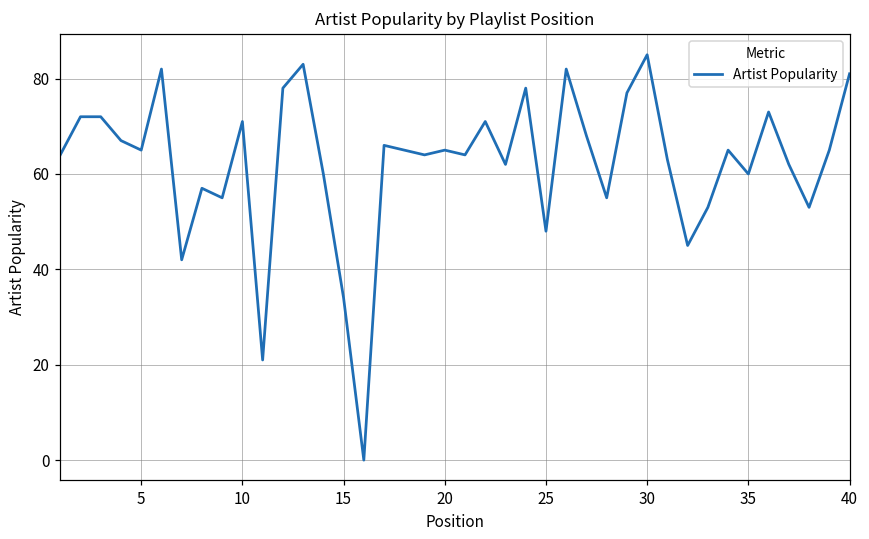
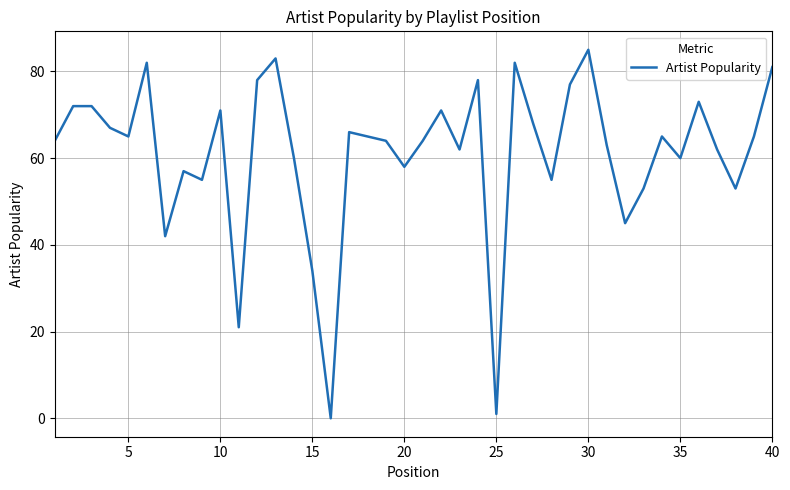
20: 65 -> 58
25: 48 -> 1
